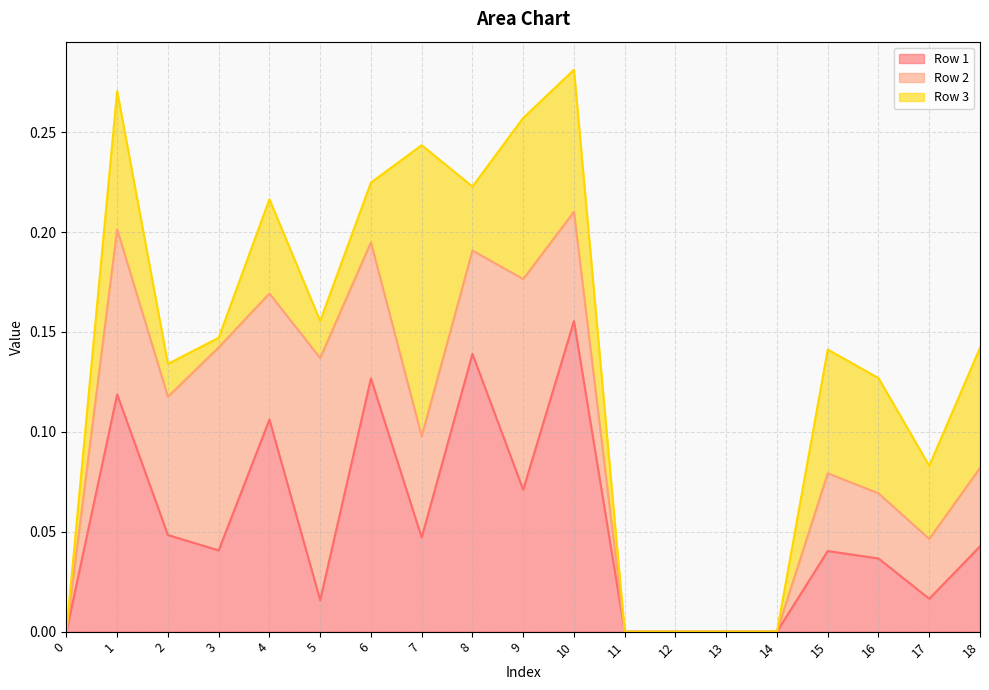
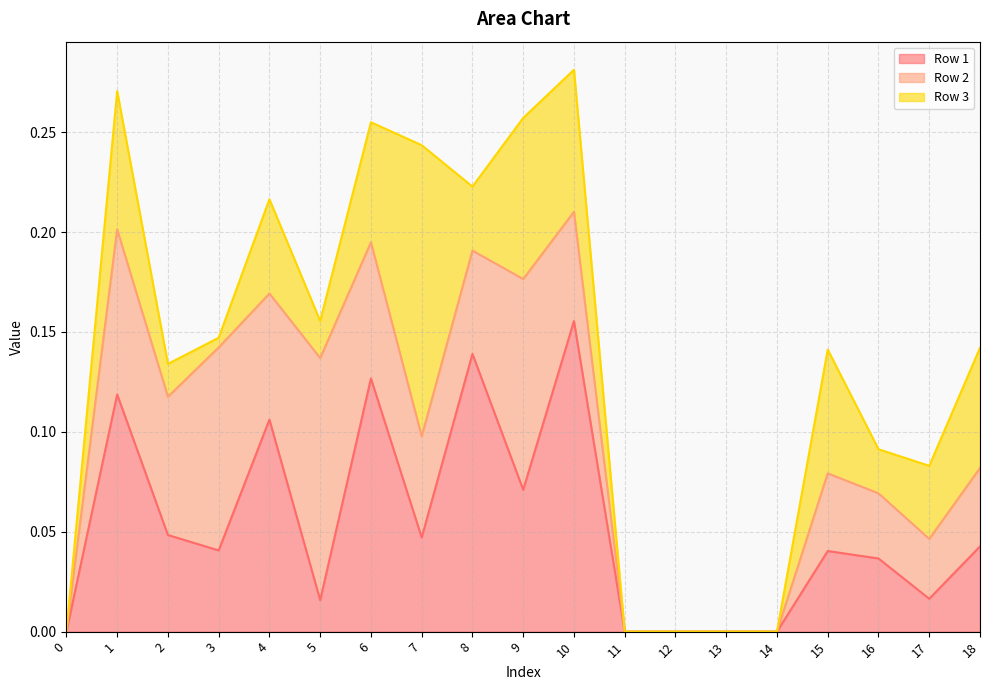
Row 3, 6: 0.030 -> 0.060
Row 3, 16: 0.058 -> 0.022
